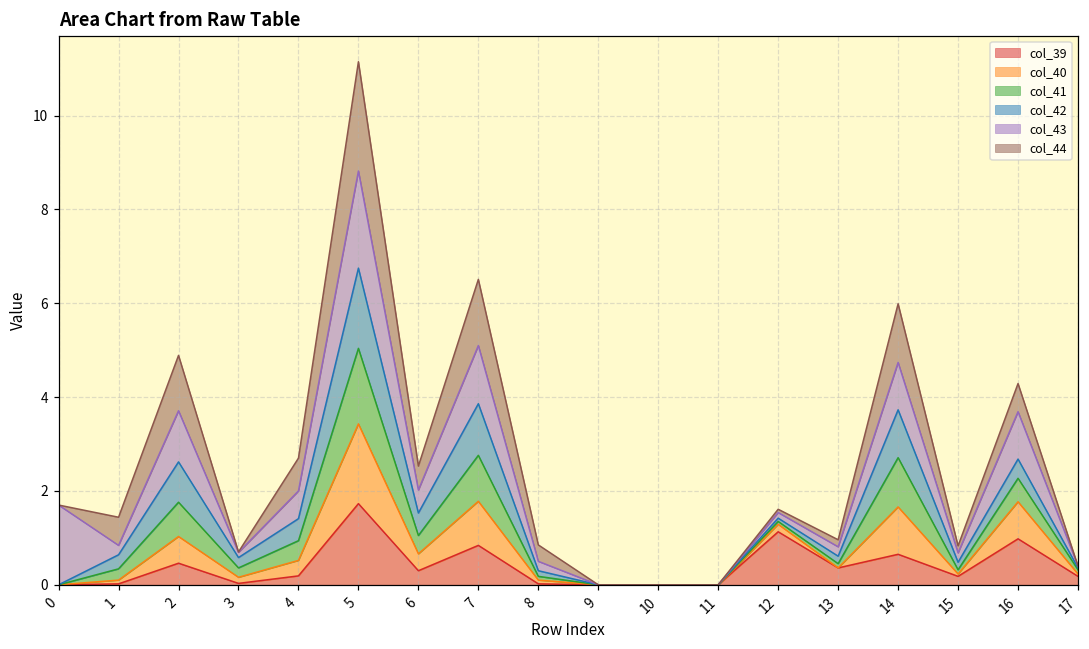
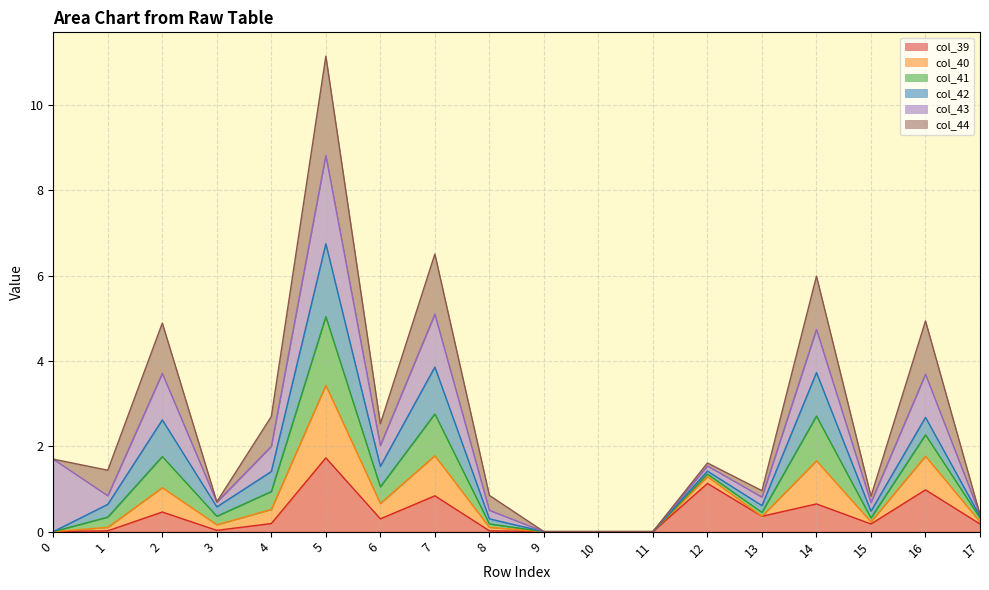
col_44, 16: 0.6 -> 1.3
